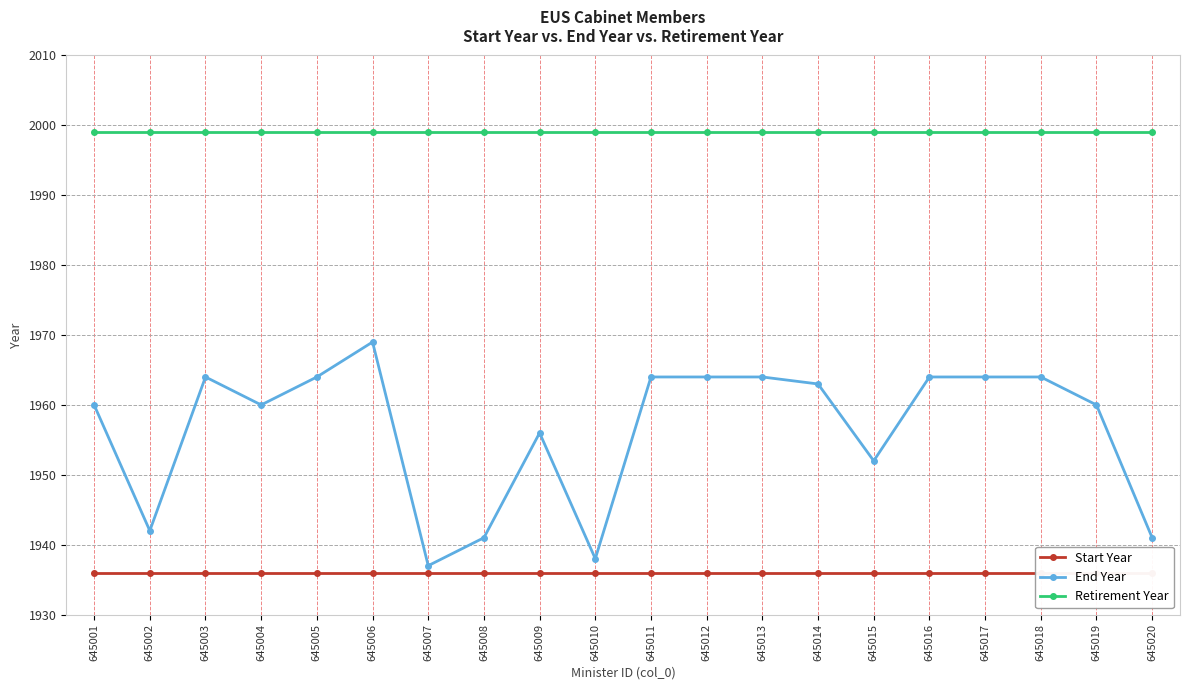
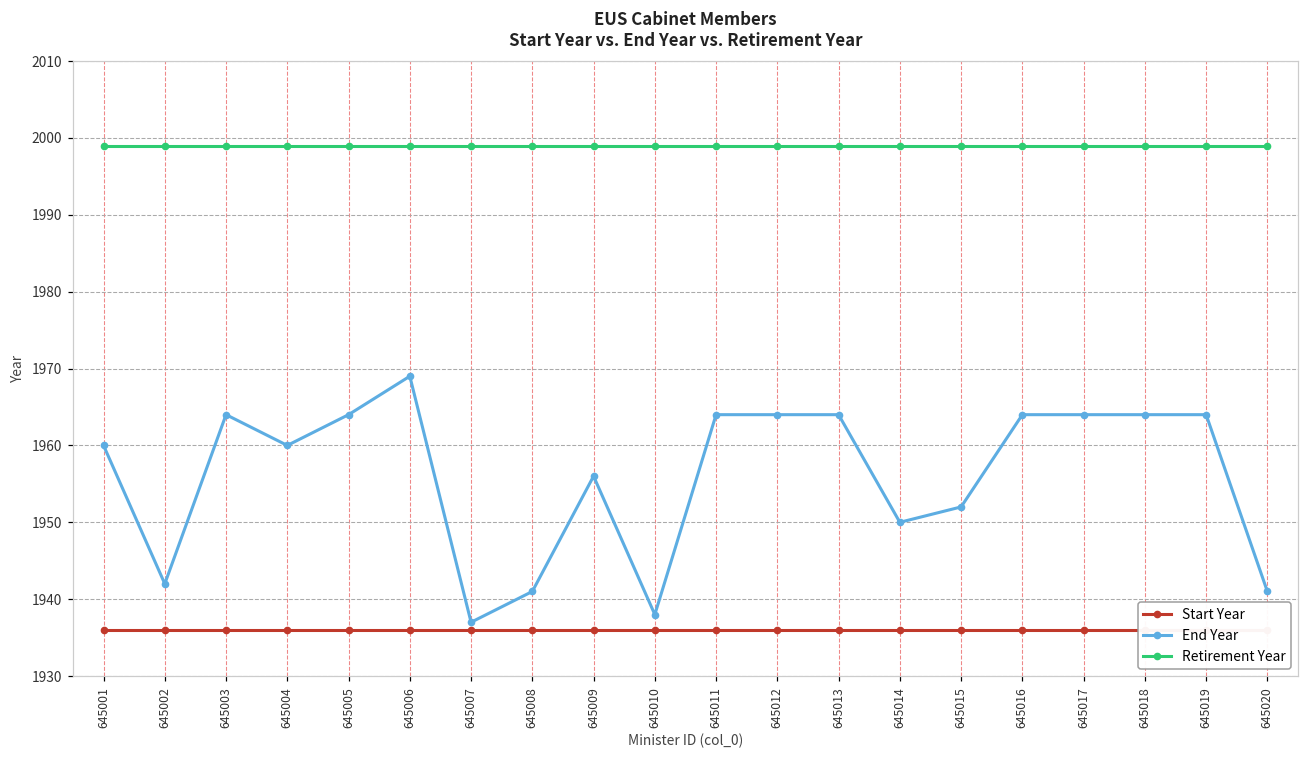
End Year, 645014: 1963 -> 1950
End Year, 645019: 1960 -> 1964
